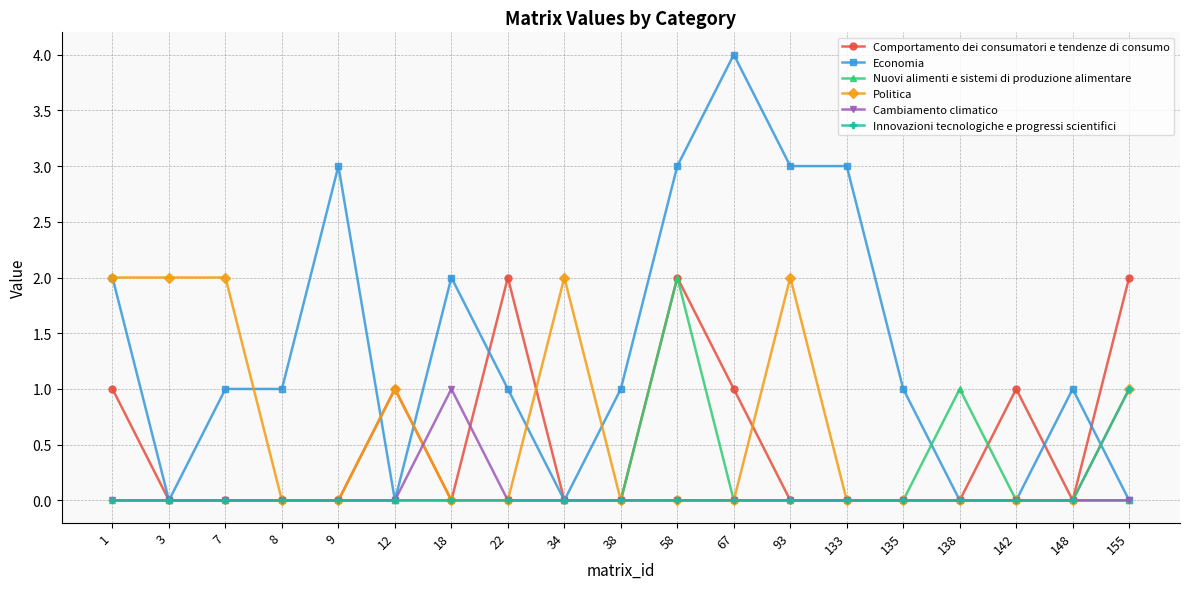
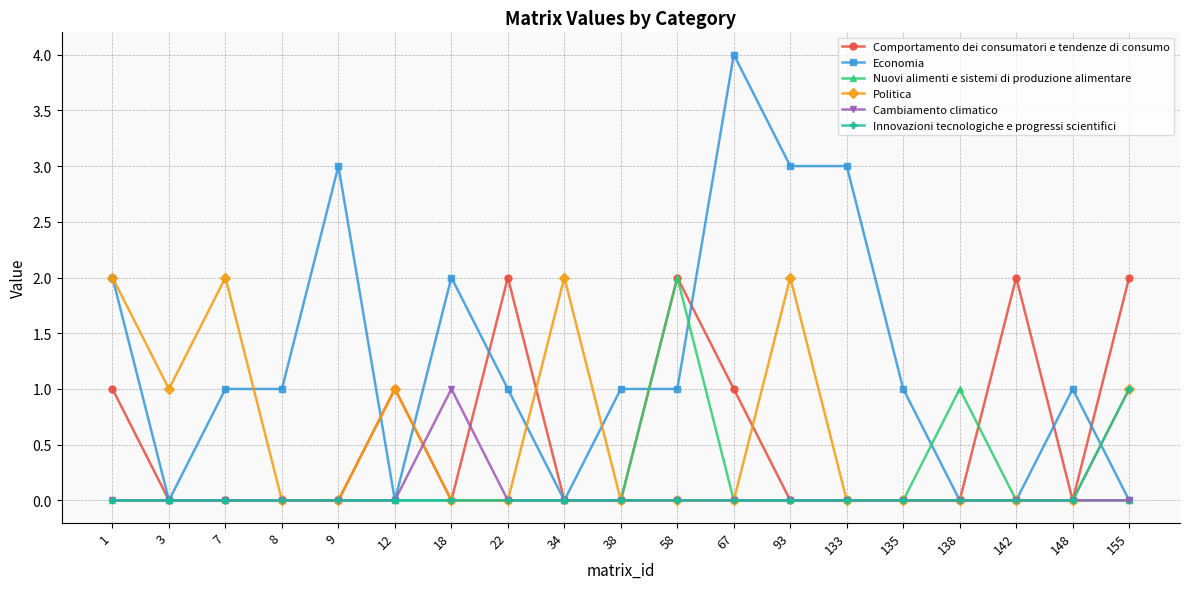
Politica, 3: 2 -> 1
Economia, 58: 3 -> 1
Comportamento dei consumatori e tendenze di consumo, 142: 1 -> 2
